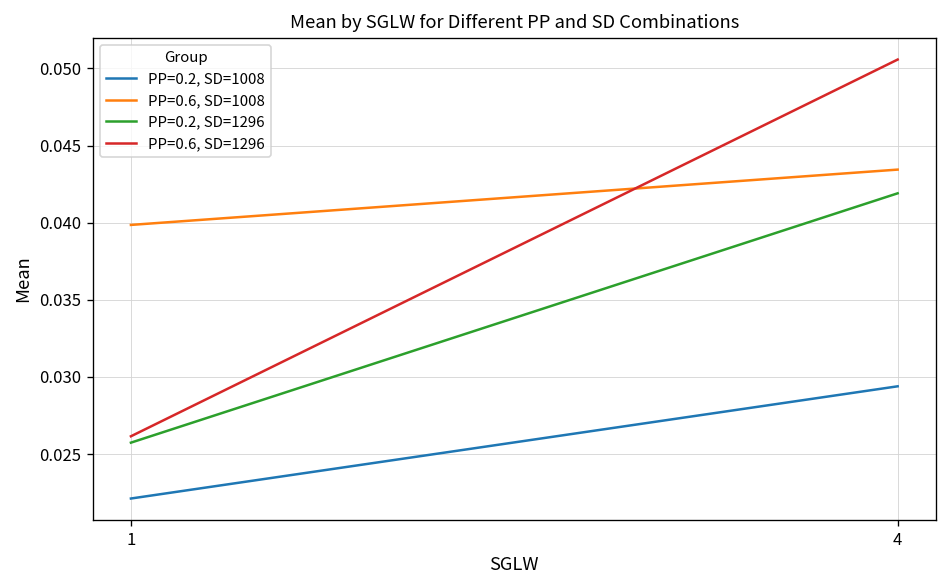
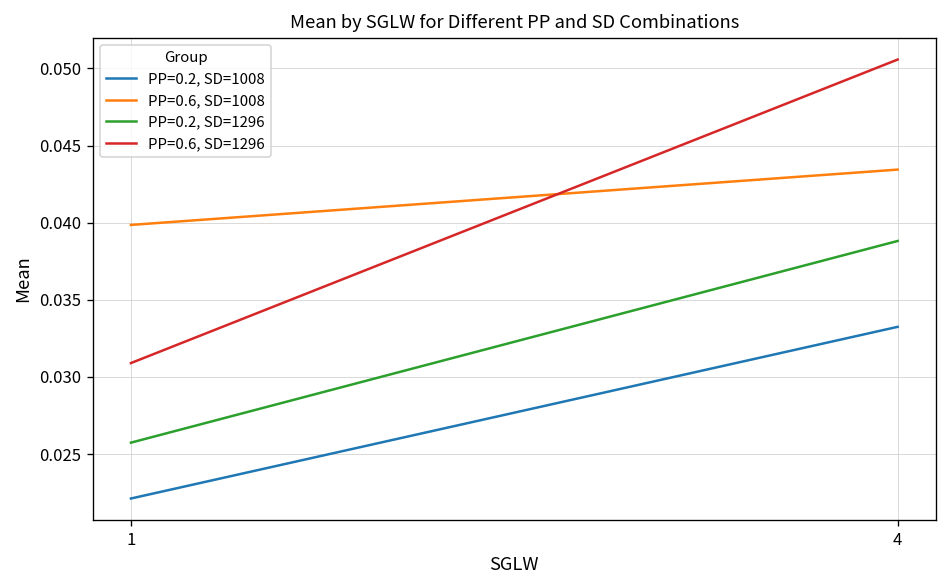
PP=0.6, SD=1296, 1: 0.0262 -> 0.0309
PP=0.2, SD=1008, 4: 0.0294 -> 0.0332
PP=0.2, SD=1296, 4: 0.0419 -> 0.0388
